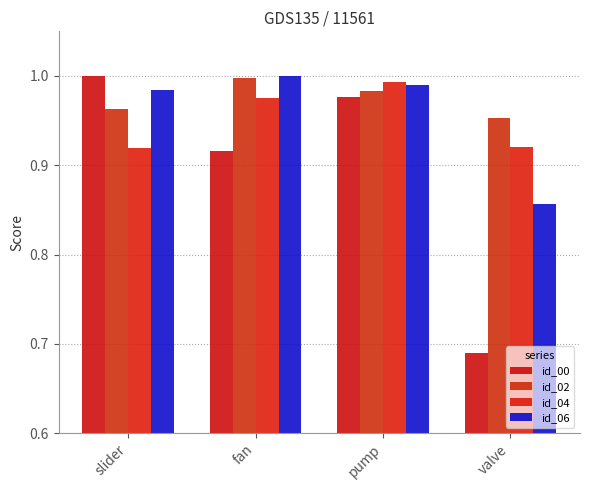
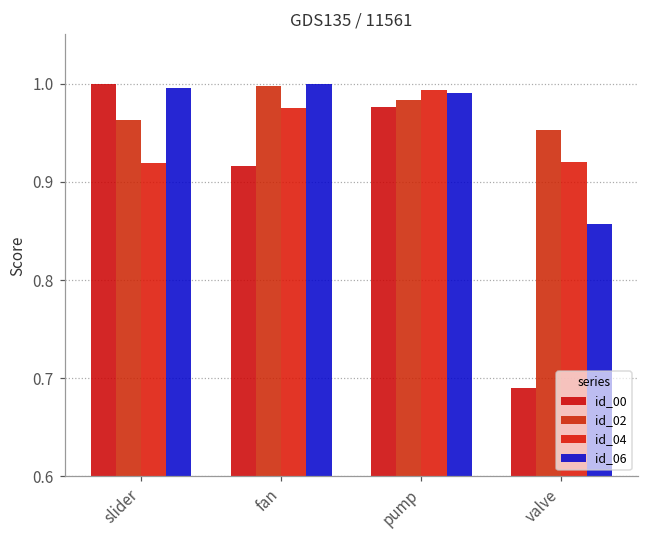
id_06, slider: 0.98 -> 1.00
